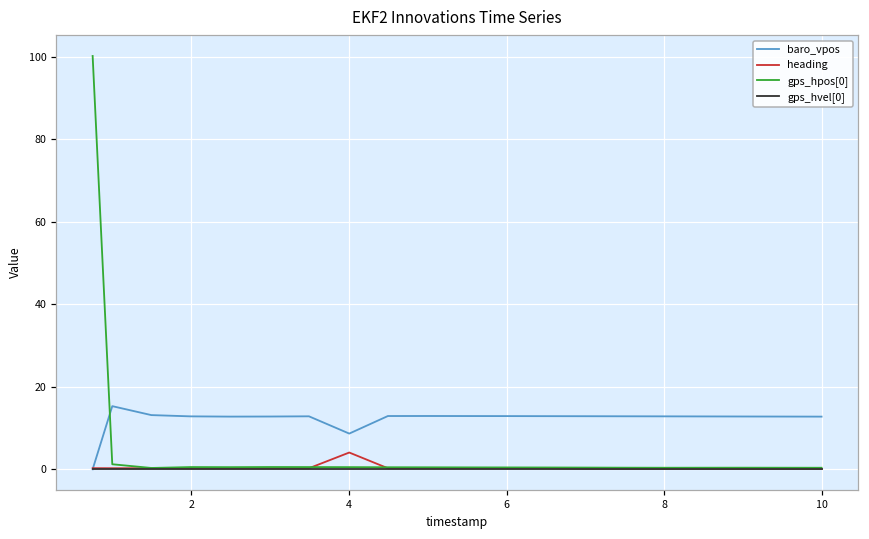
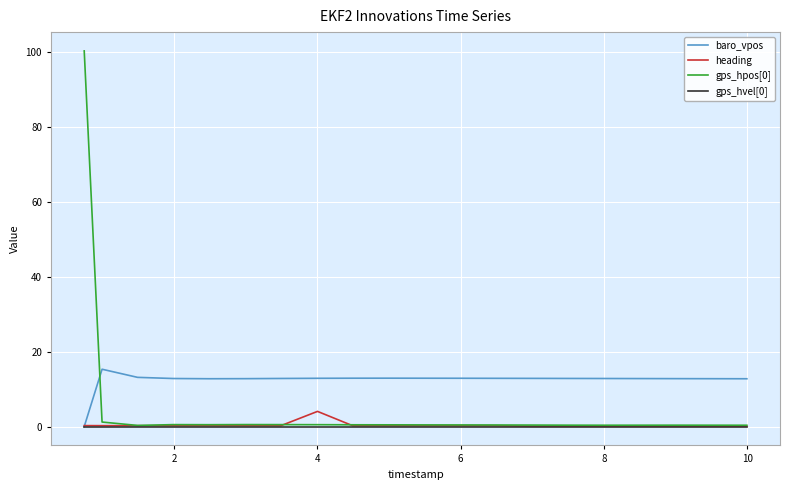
baro_vpos, 4: 9 -> 13
